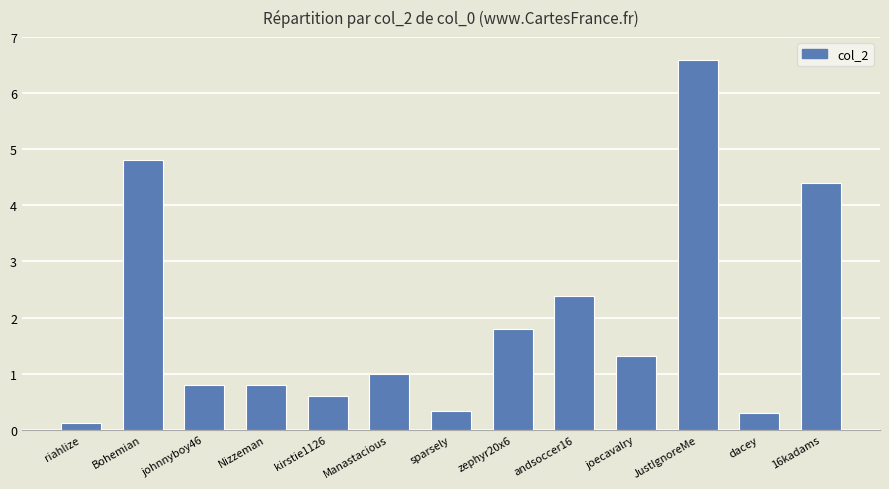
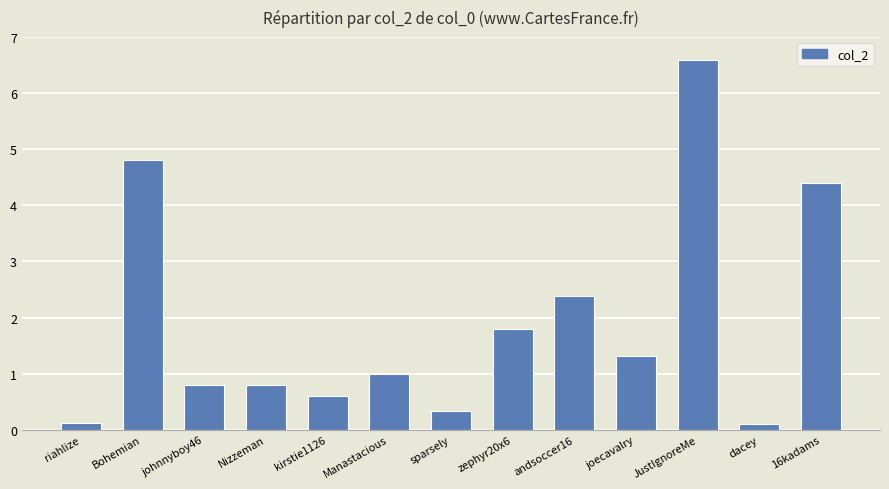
dacey: 0.3 -> 0.1
